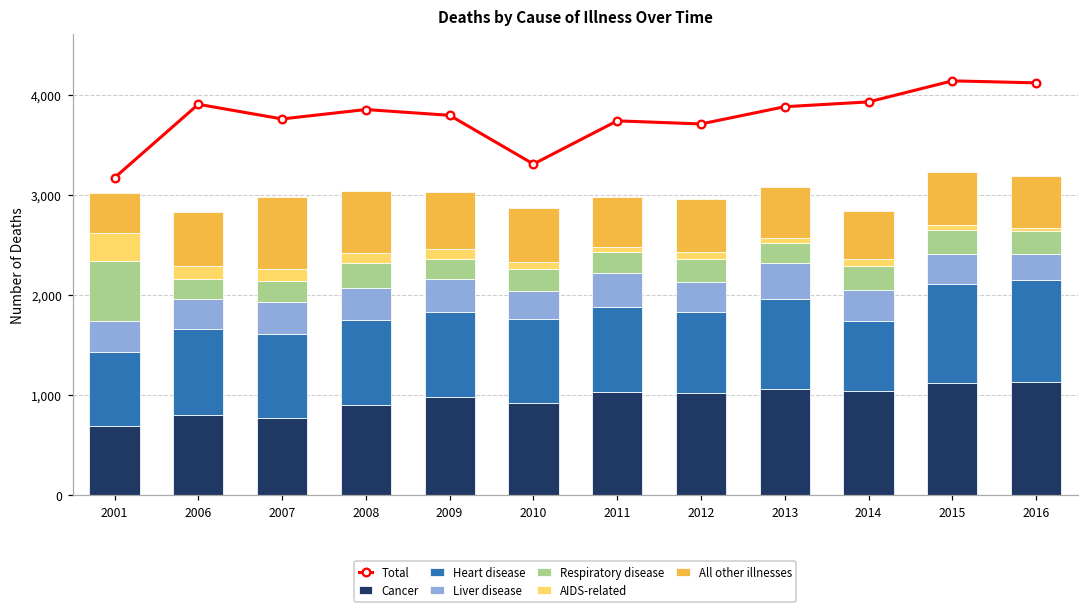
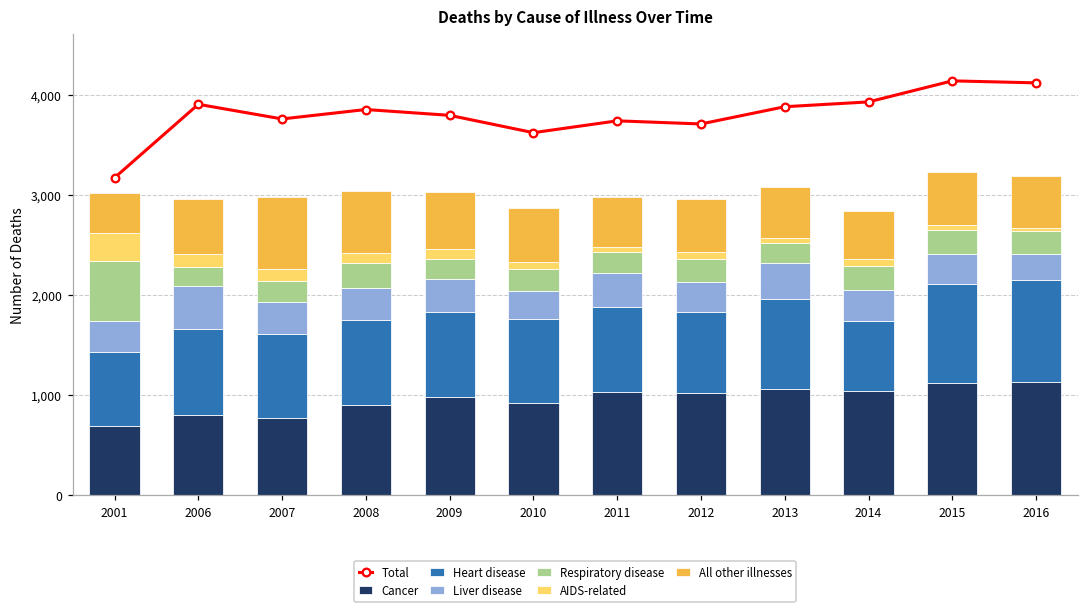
Liver disease, 2006: 300 -> 400
Total, 2010: 3,300 -> 3,600
